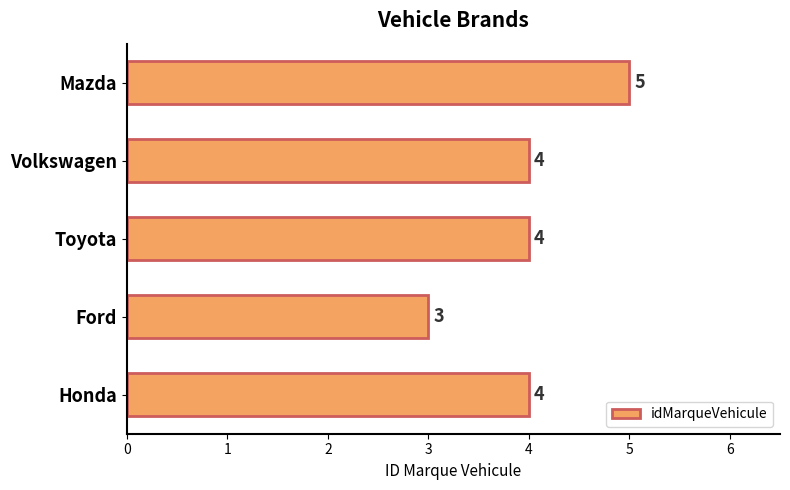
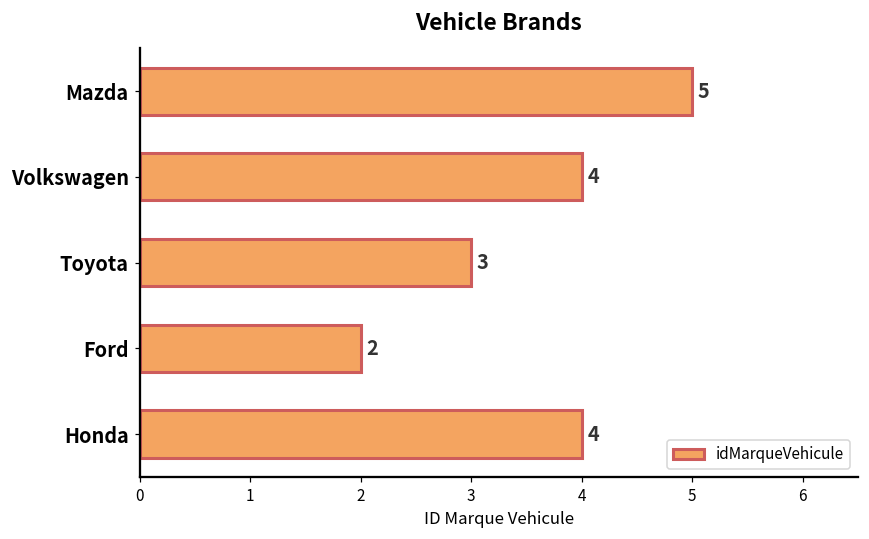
Toyota: 4 -> 3
Ford: 3 -> 2
